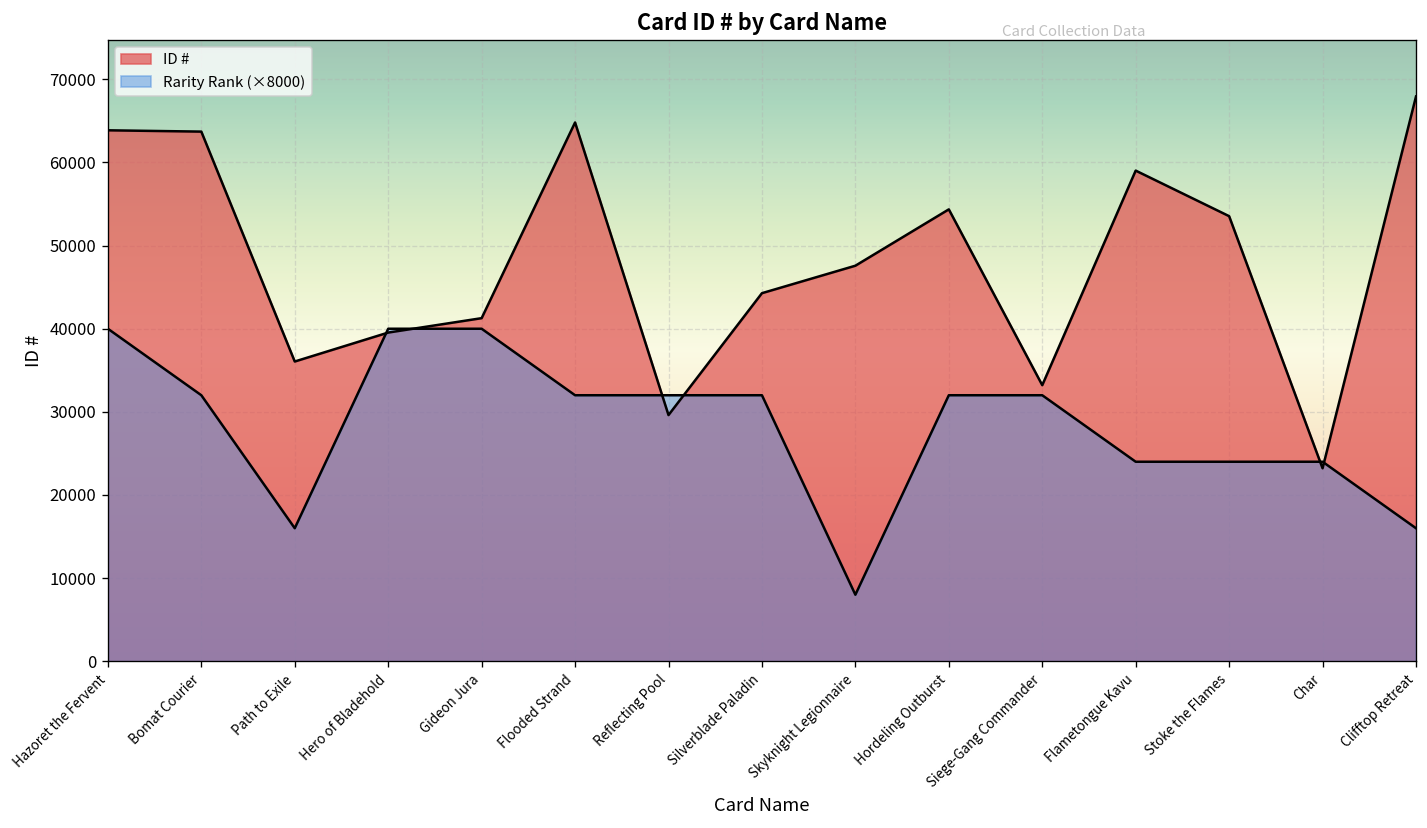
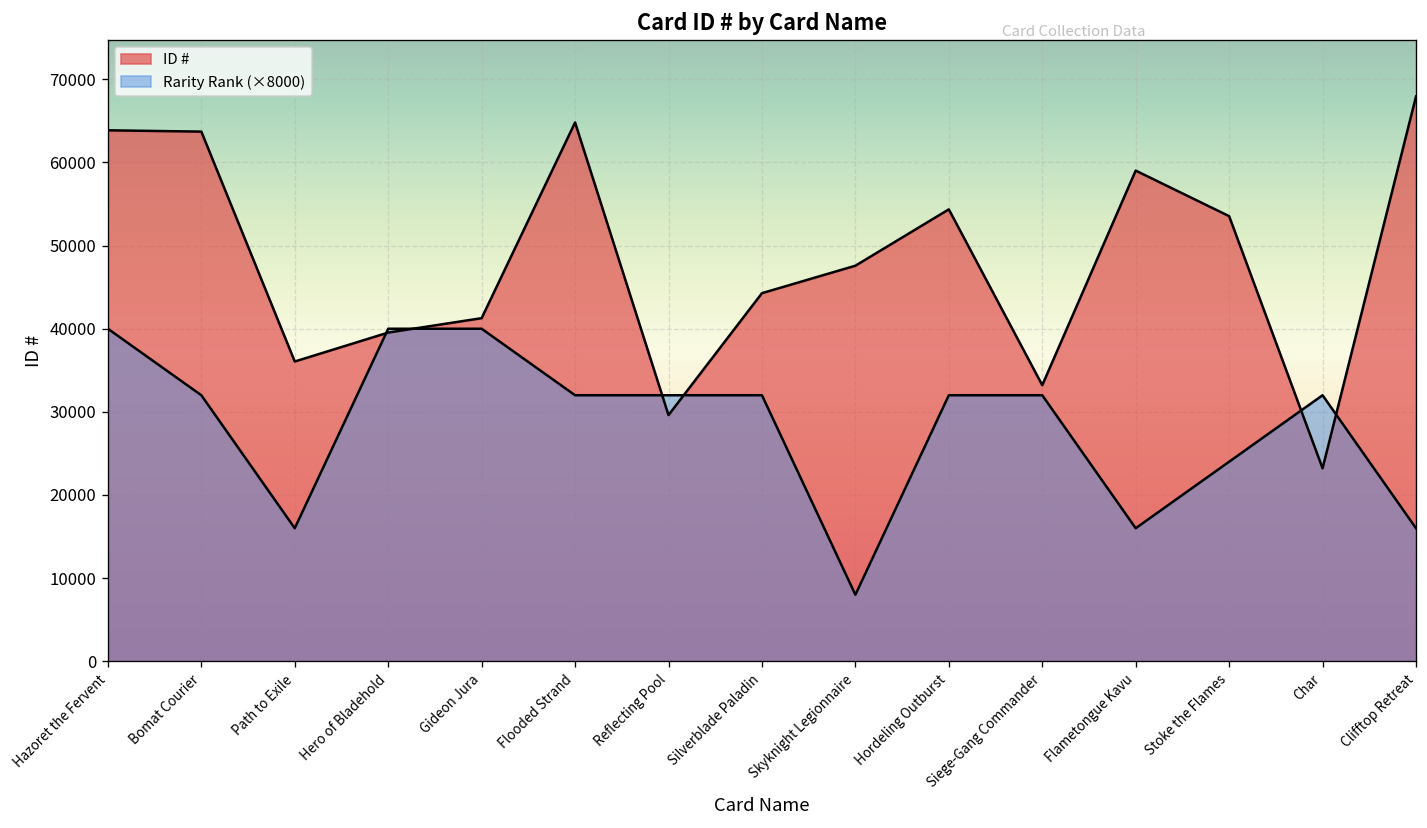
Rarity Rank (×8000), Flametongue Kavu: 24000 -> 16000
Rarity Rank (×8000), Char: 24000 -> 32000
